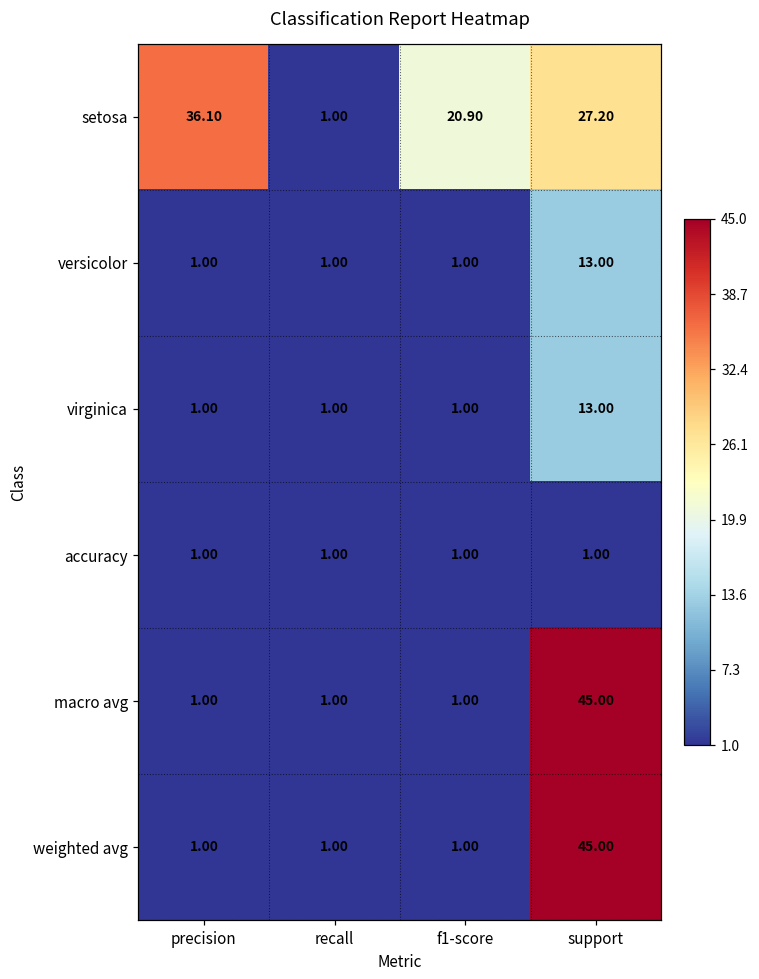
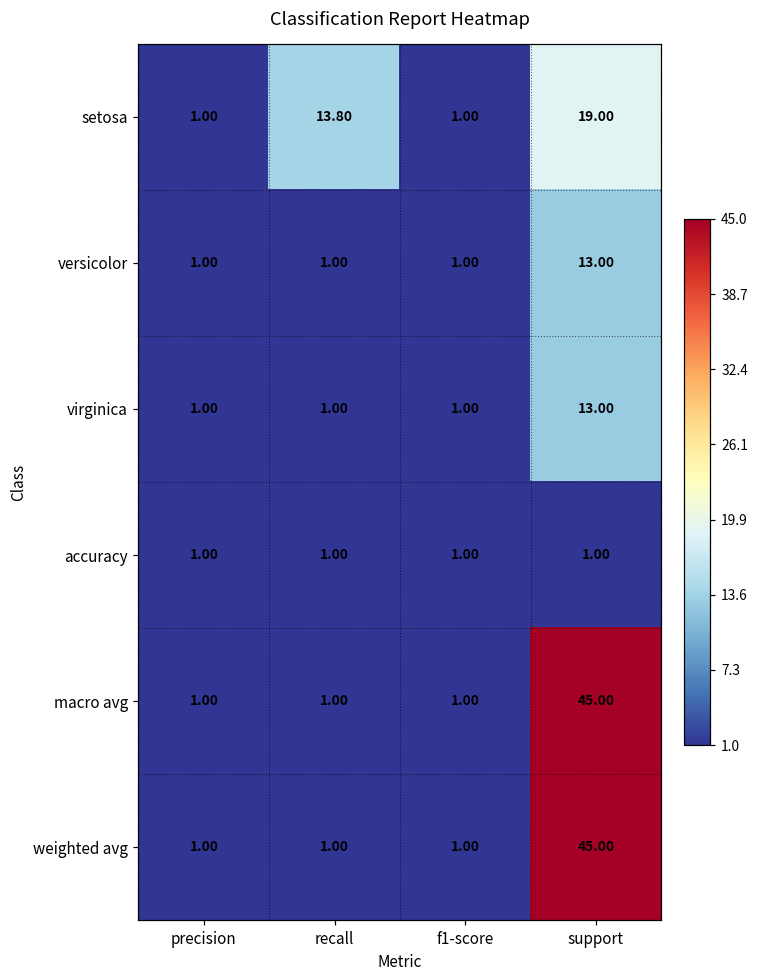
setosa, precision: 36.10 -> 1.00
setosa, recall: 1.00 -> 13.80
setosa, f1-score: 20.90 -> 1.00
setosa, support: 27.20 -> 19.00
